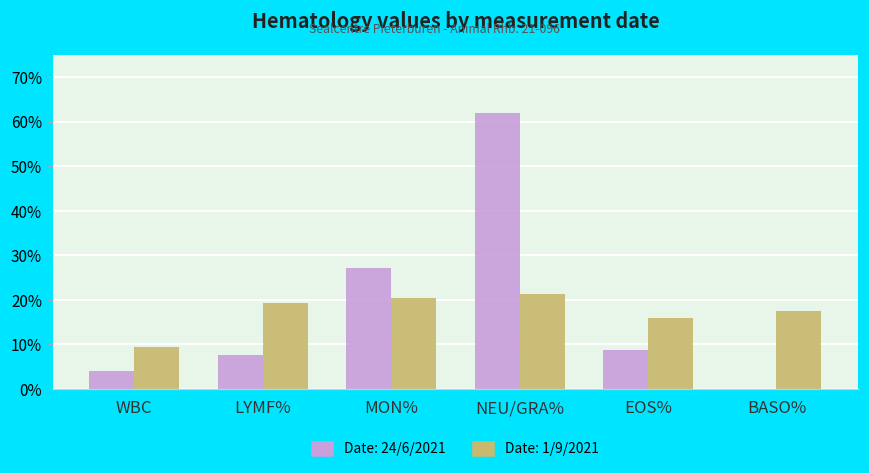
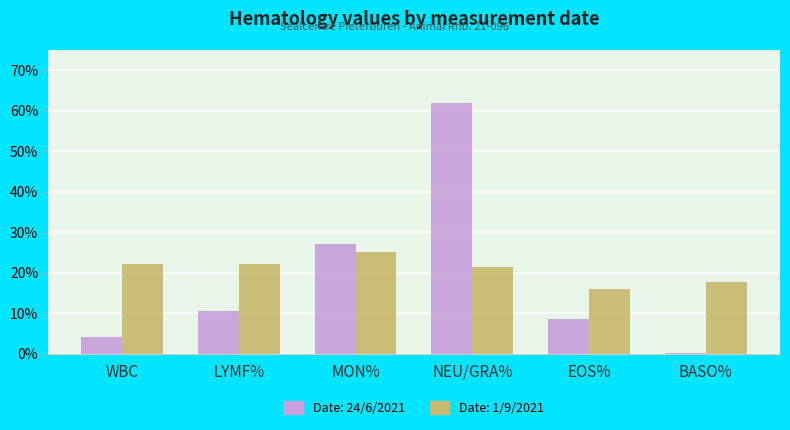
Date: 1/9/2021, WBC: 9% -> 22%
Date: 24/6/2021, LYMF%: 8% -> 10%
Date: 1/9/2021, LYMF%: 19% -> 22%
Date: 1/9/2021, MON%: 21% -> 25%
